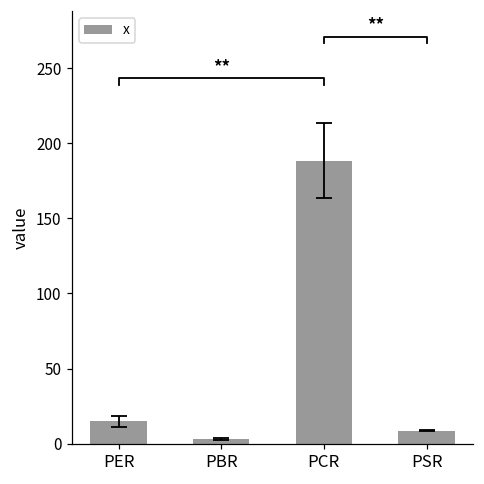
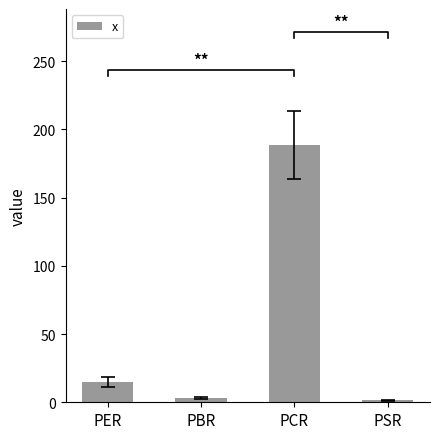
x, PSR: 9 -> 1
